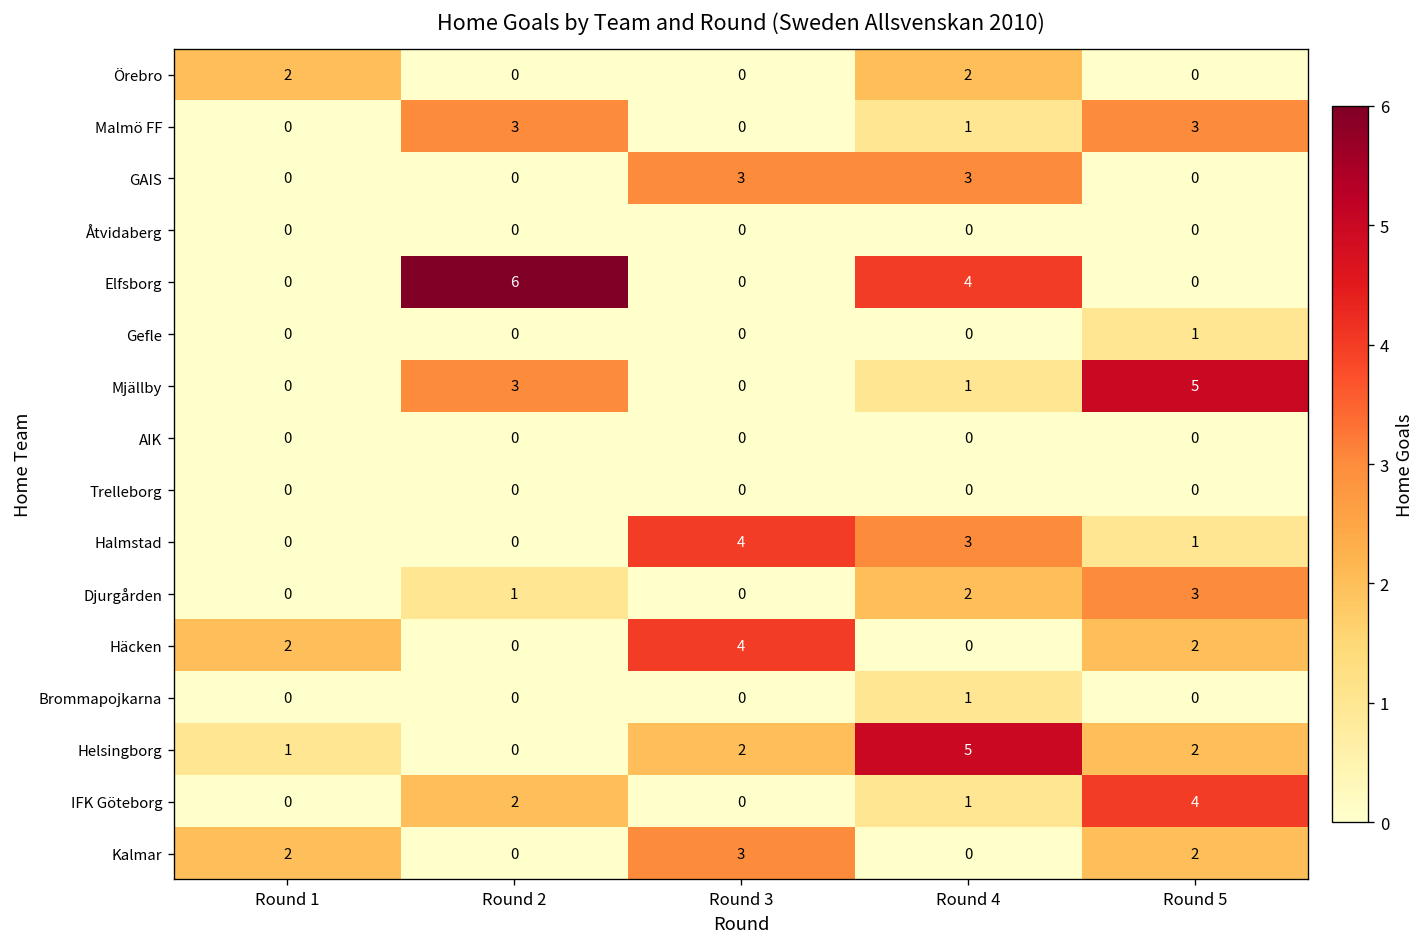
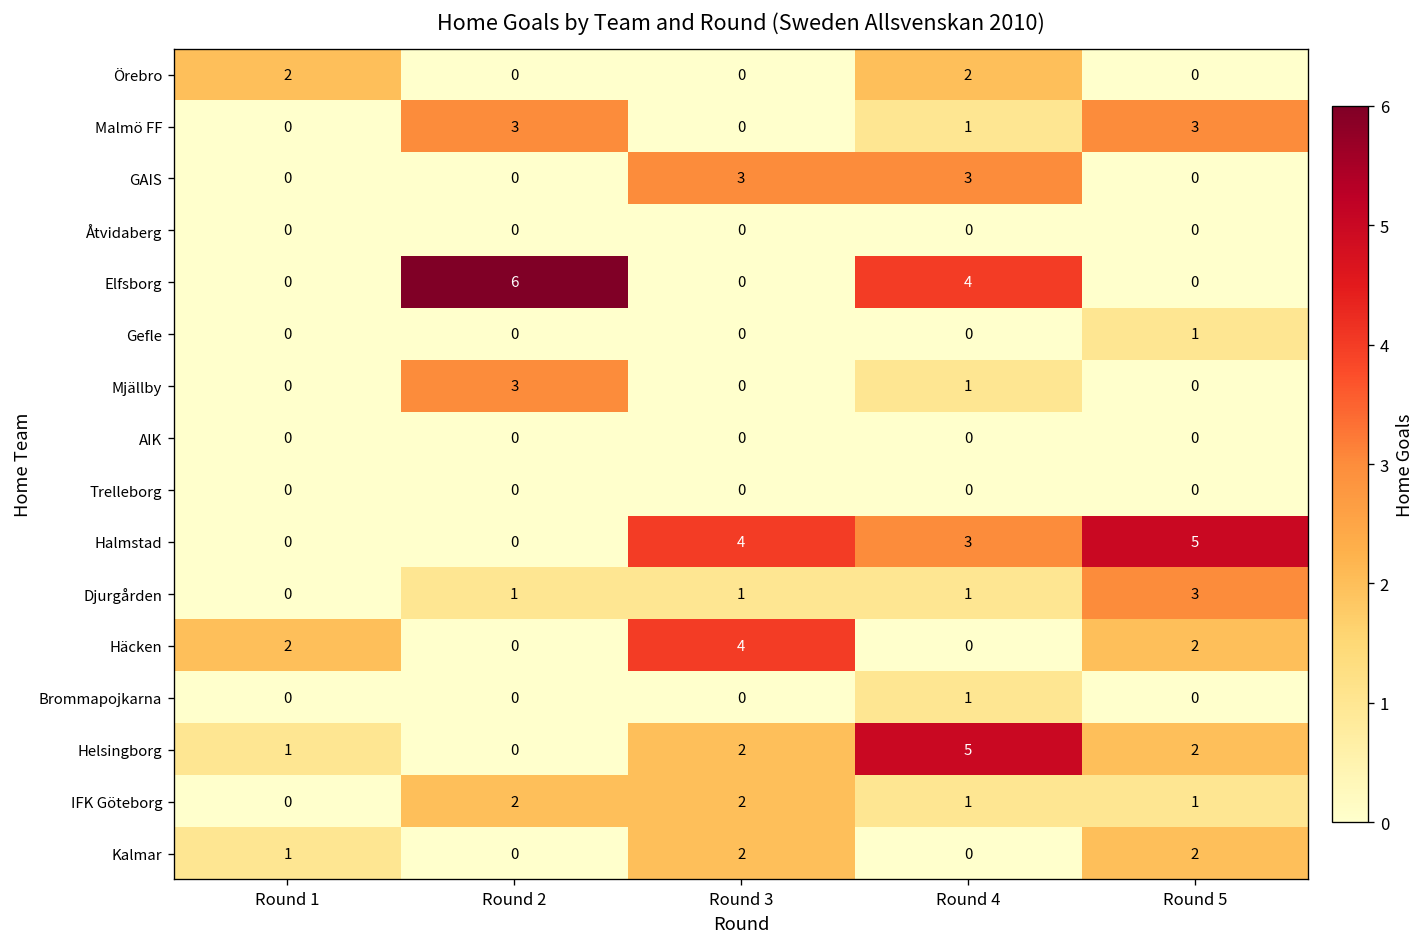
Mjällby, Round 5: 5 -> 0
Halmstad, Round 5: 1 -> 5
Djurgården, Round 3: 0 -> 1
Djurgården, Round 4: 2 -> 1
IFK Göteborg, Round 3: 0 -> 2
IFK Göteborg, Round 5: 4 -> 1
Kalmar, Round 1: 2 -> 1
Kalmar, Round 3: 3 -> 2
